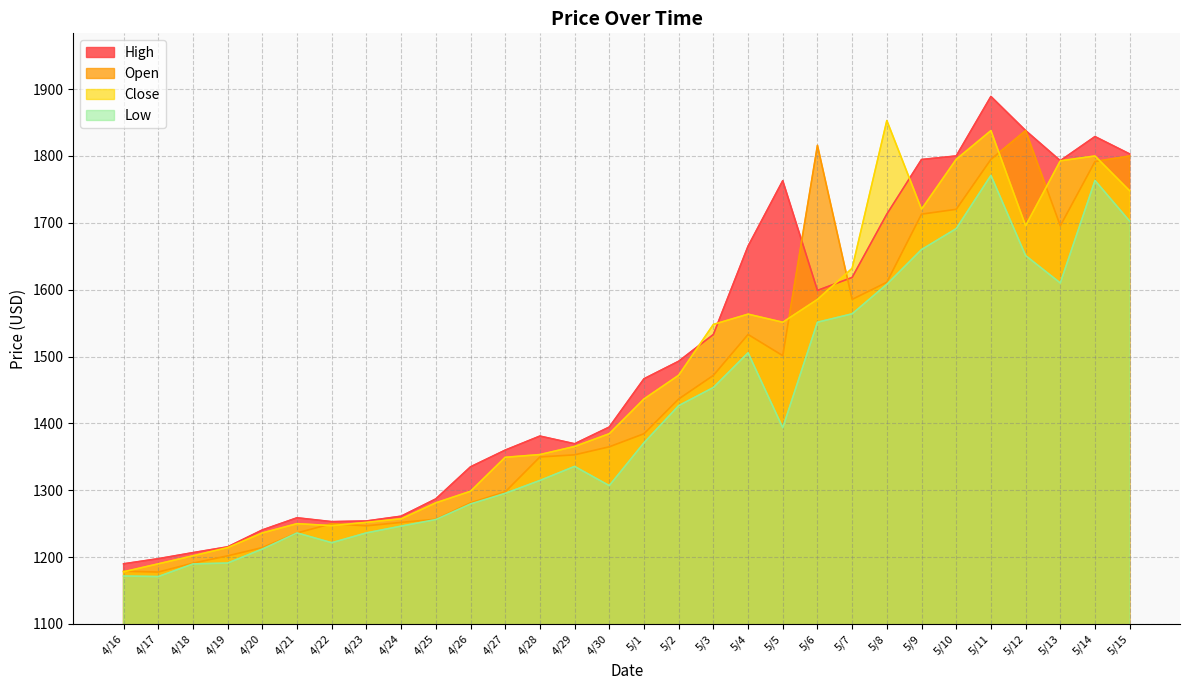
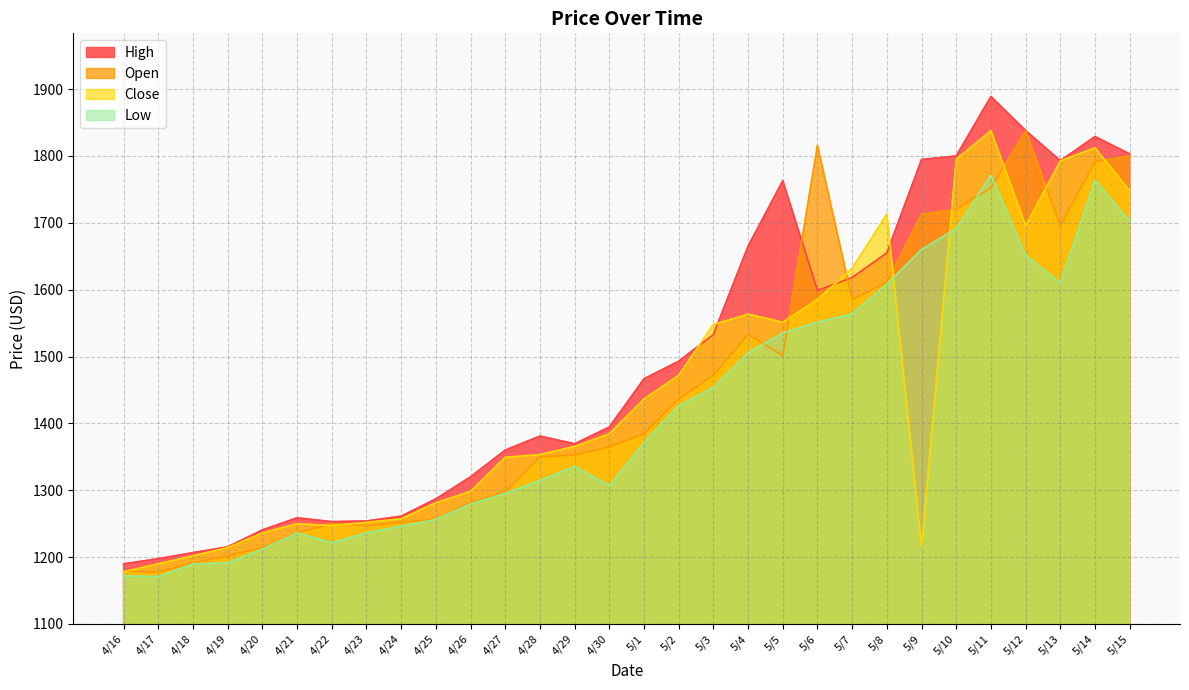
High, 4/26: 1340 -> 1320
Low, 5/5: 1390 -> 1540
High, 5/8: 1710 -> 1660
Close, 5/8: 1850 -> 1710
Close, 5/9: 1720 -> 1220
Open, 5/11: 1790 -> 1750
Close, 5/14: 1800 -> 1810
